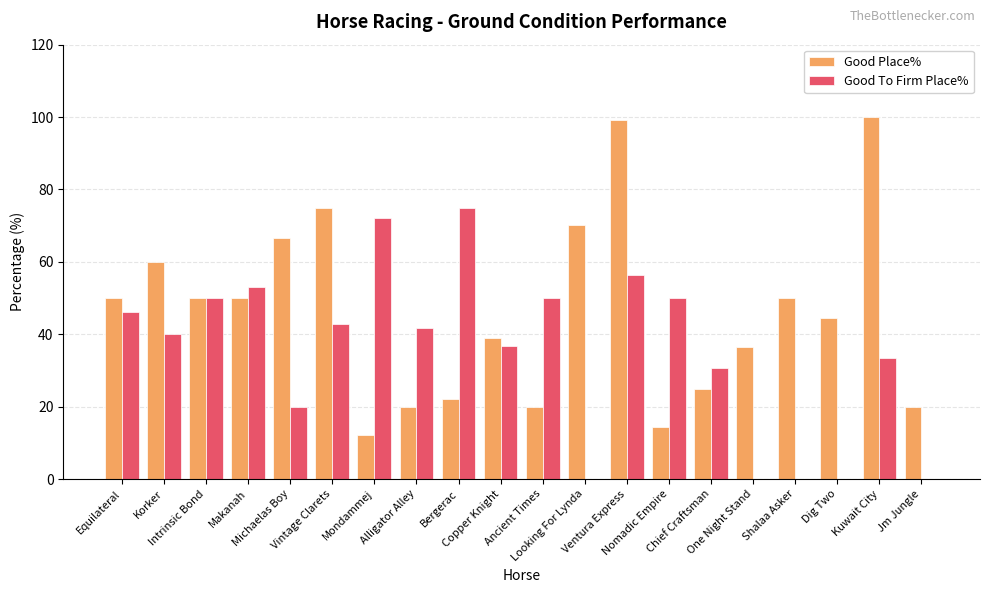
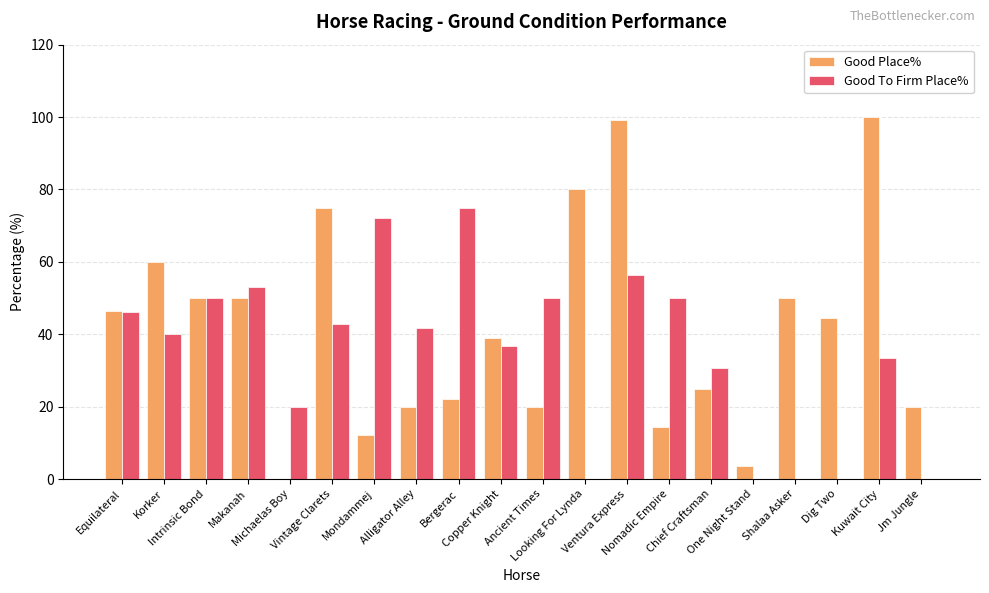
Good Place%, Equilateral: 50 -> 46
Good Place%, Michaelas Boy: 67 -> 0
Good Place%, Looking For Lynda: 70 -> 80
Good Place%, One Night Stand: 36 -> 4
